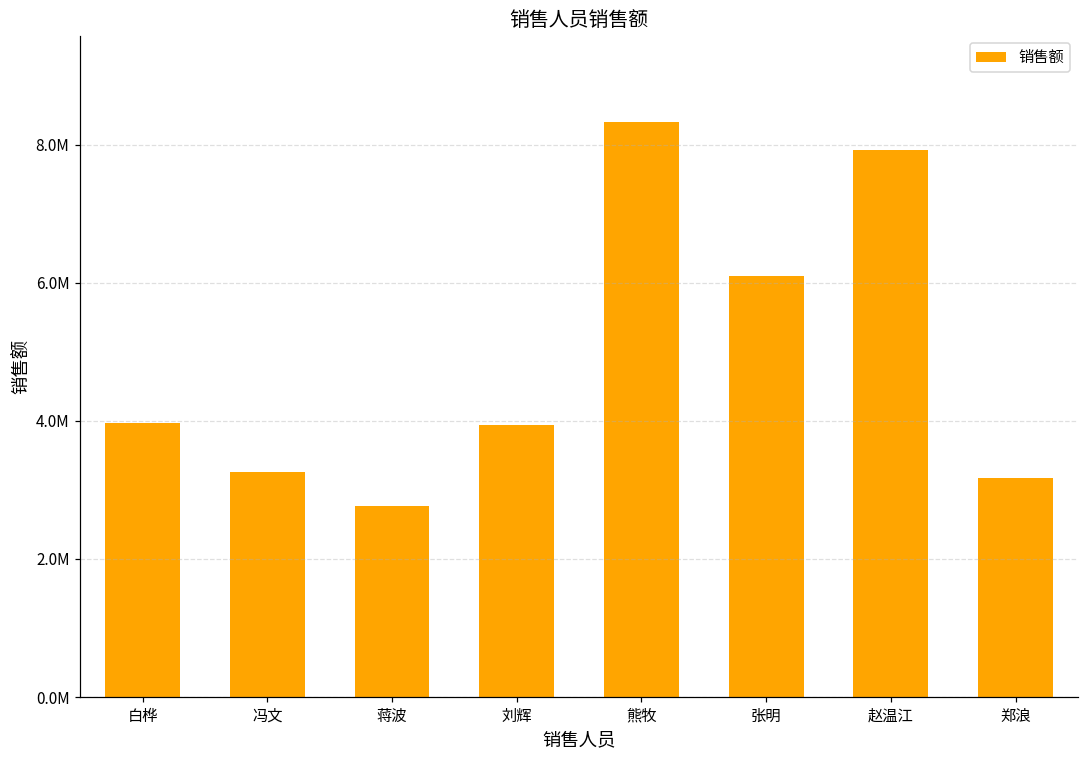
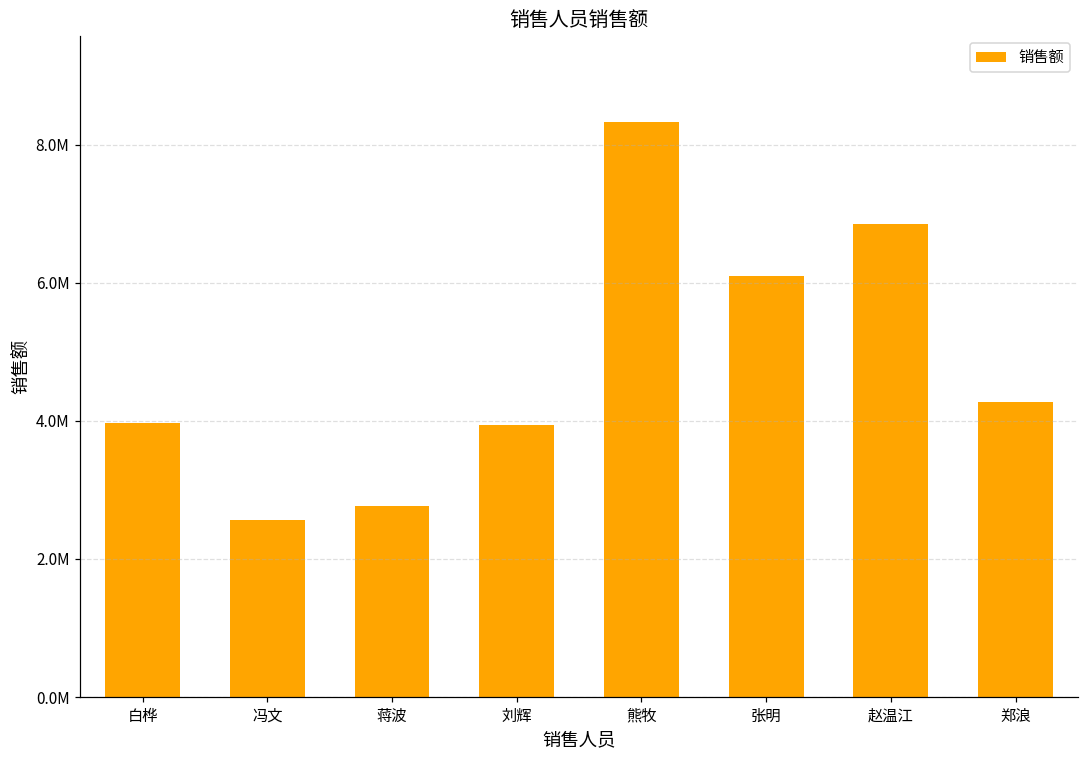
冯文: 3300000 -> 2600000
赵温江: 7900000 -> 6800000
郑浪: 3200000 -> 4300000
